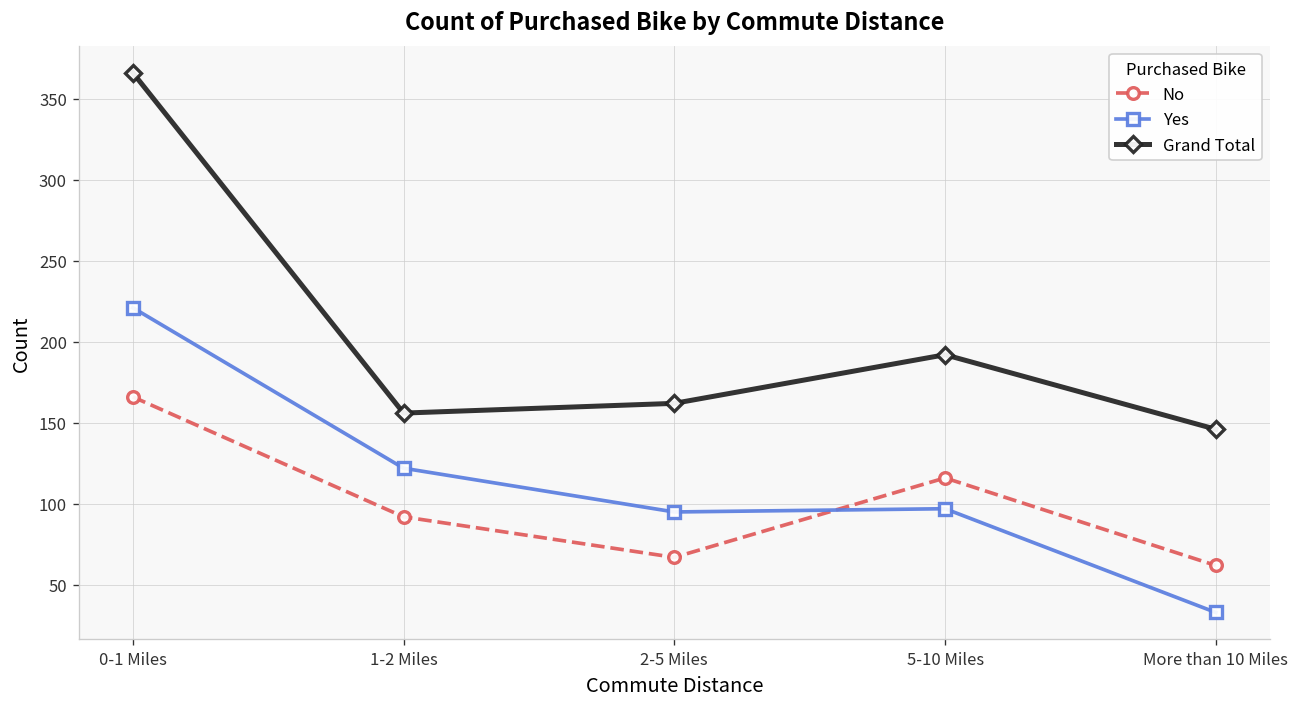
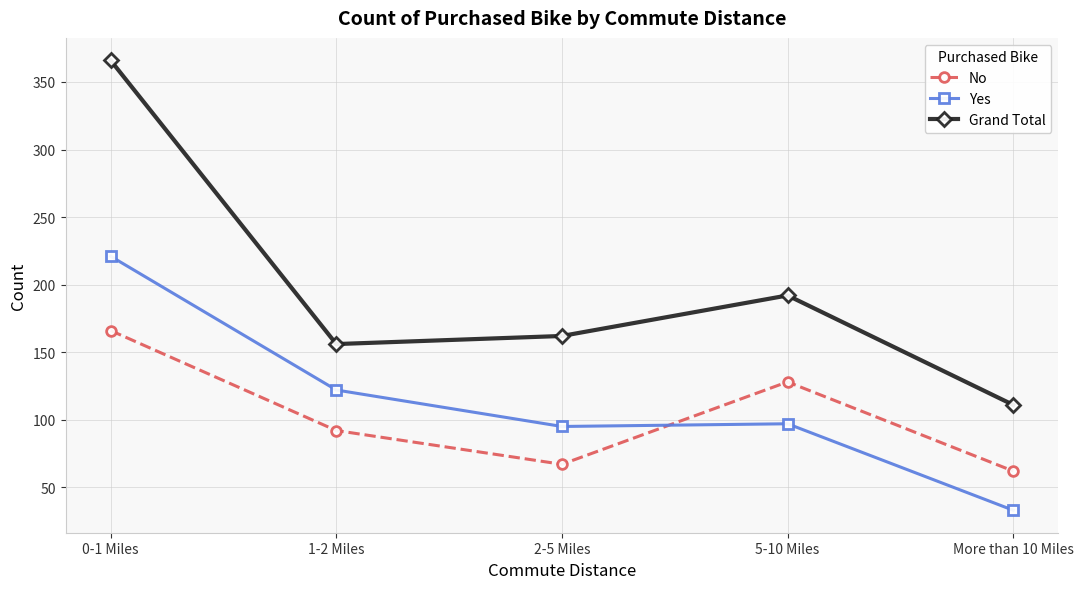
No, 5-10 Miles: 116 -> 128
Grand Total, More than 10 Miles: 146 -> 111
